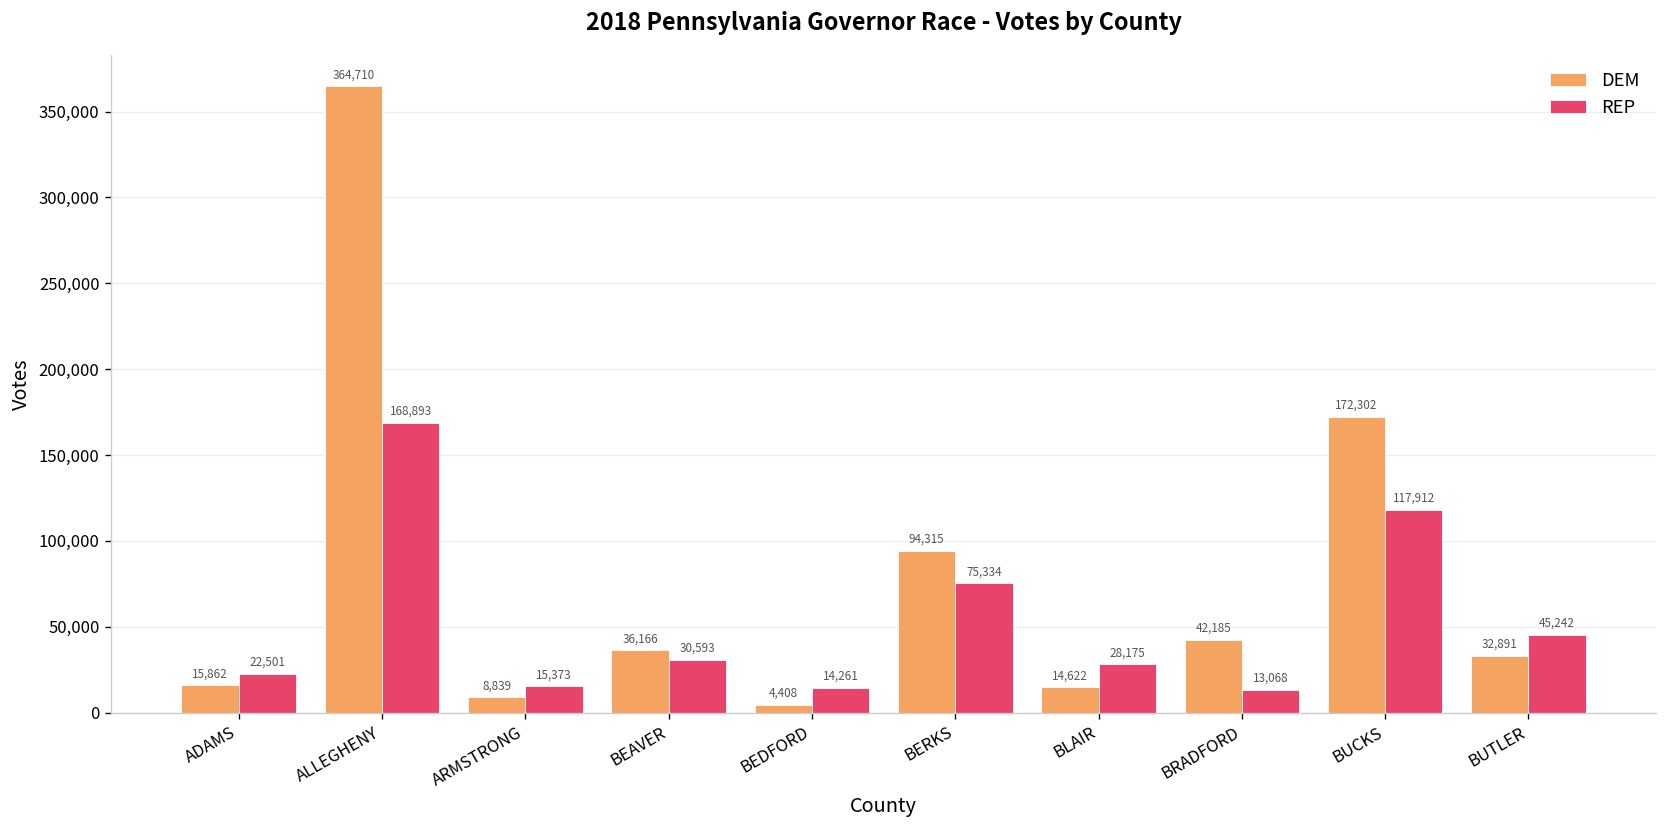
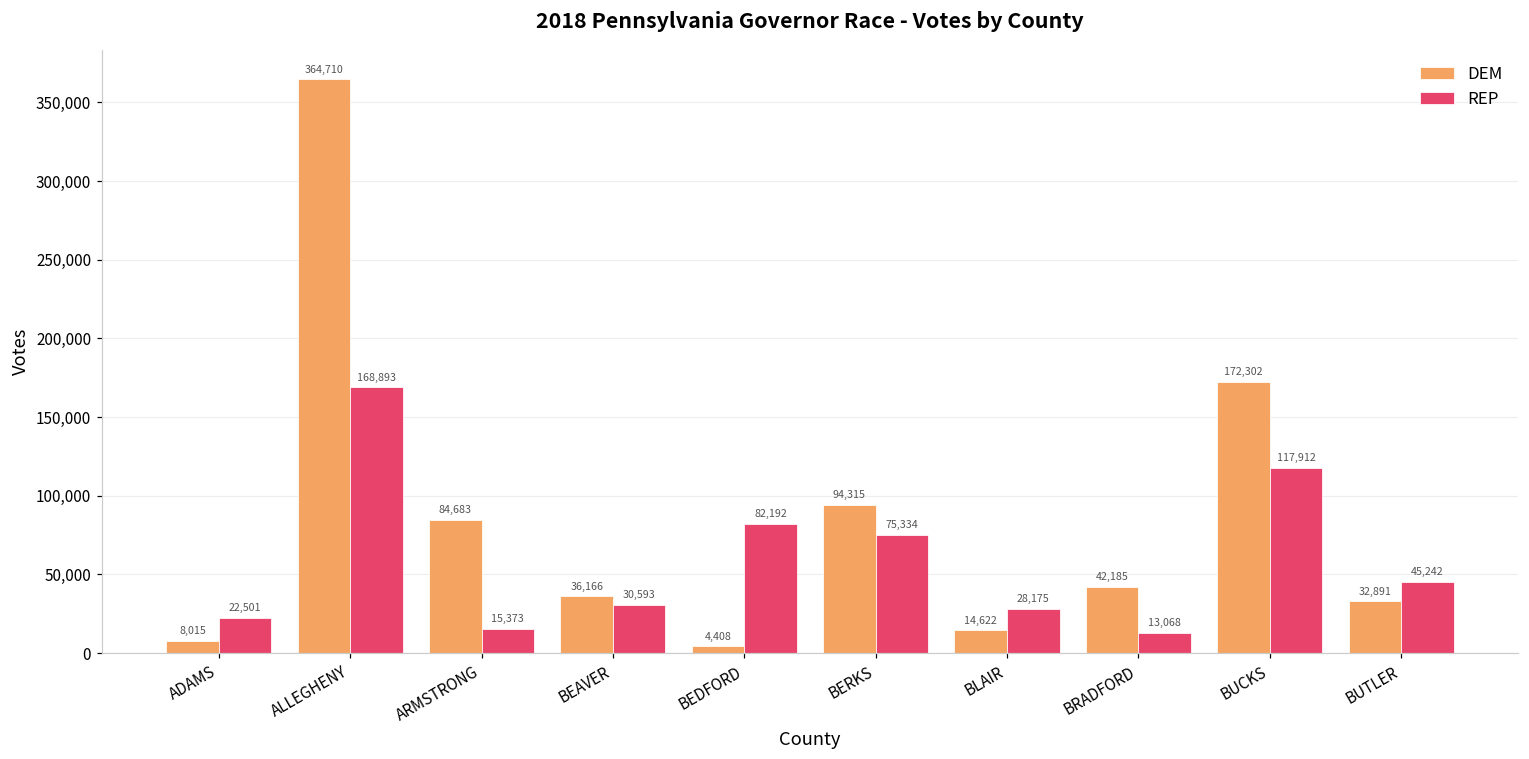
DEM, ADAMS: 15,862 -> 8,015
DEM, ARMSTRONG: 8,839 -> 84,683
REP, BEDFORD: 14,261 -> 82,192
